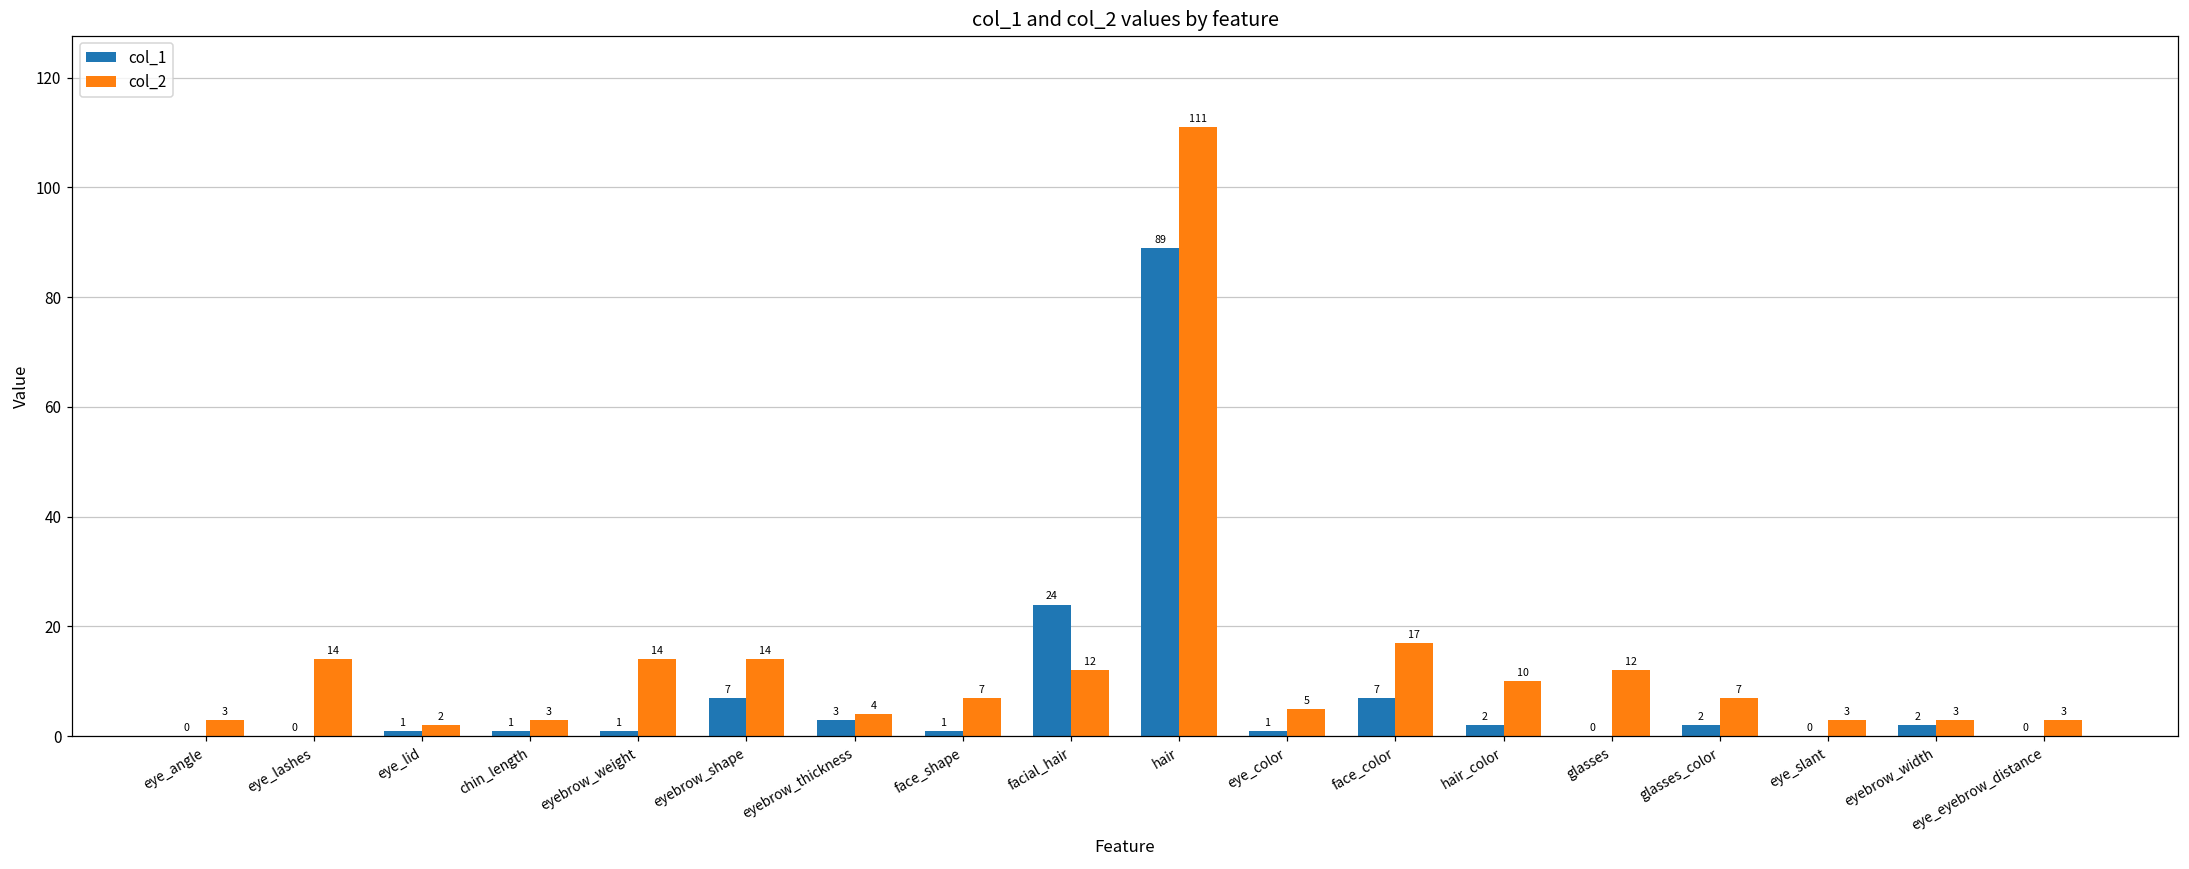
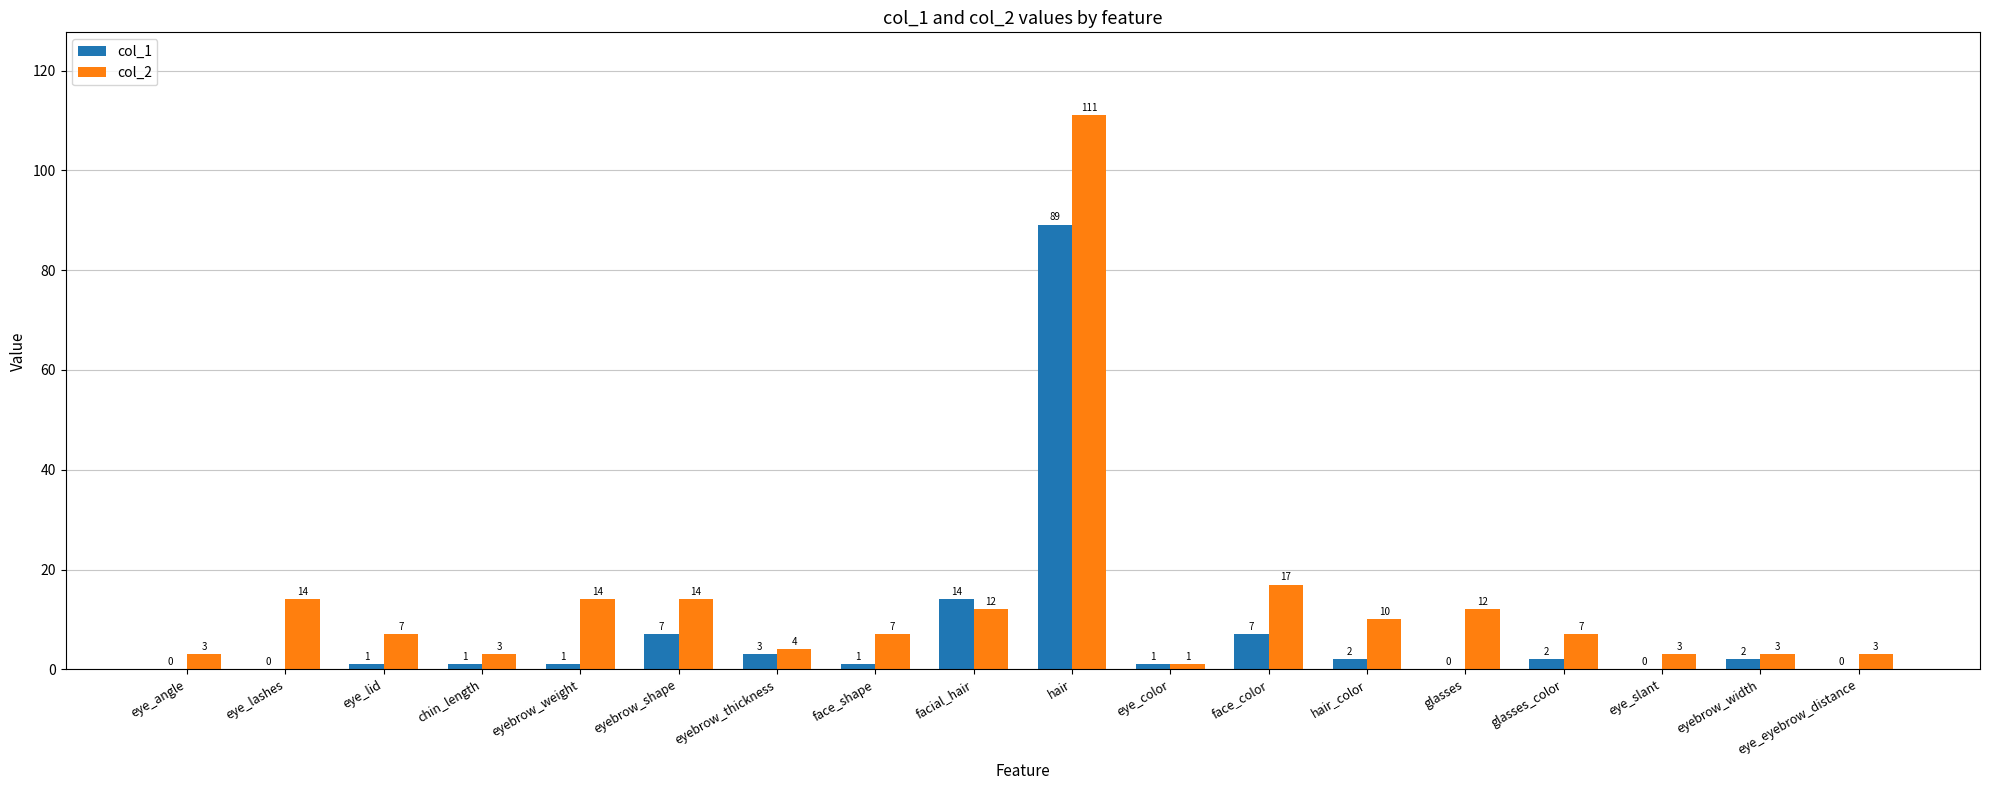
col_2, eye_lid: 2 -> 7
col_1, facial_hair: 24 -> 14
col_2, eye_color: 5 -> 1
